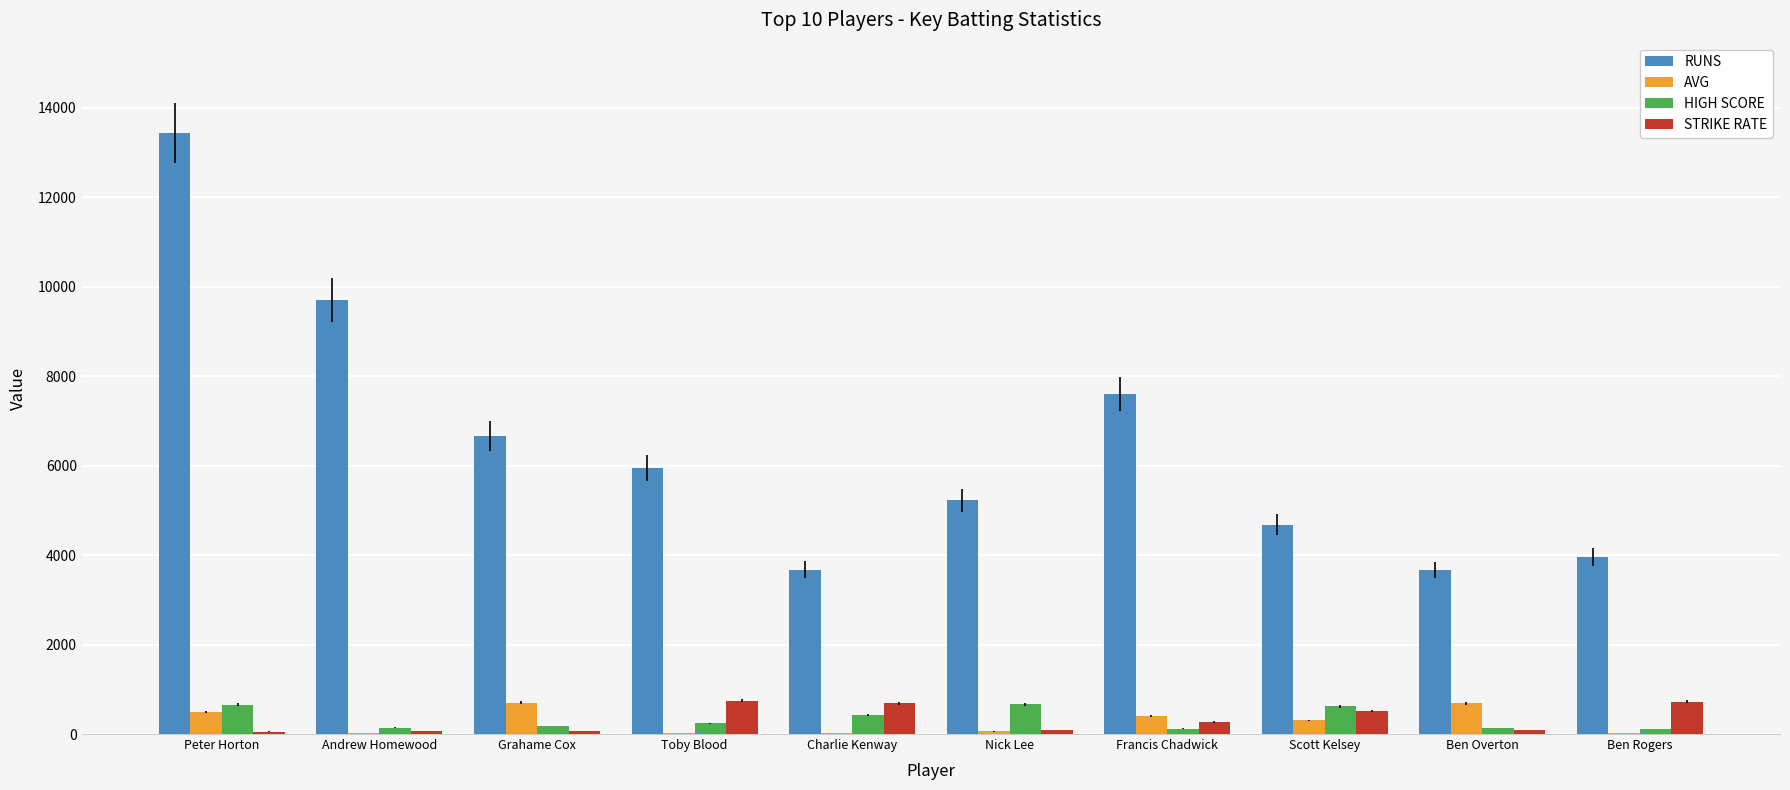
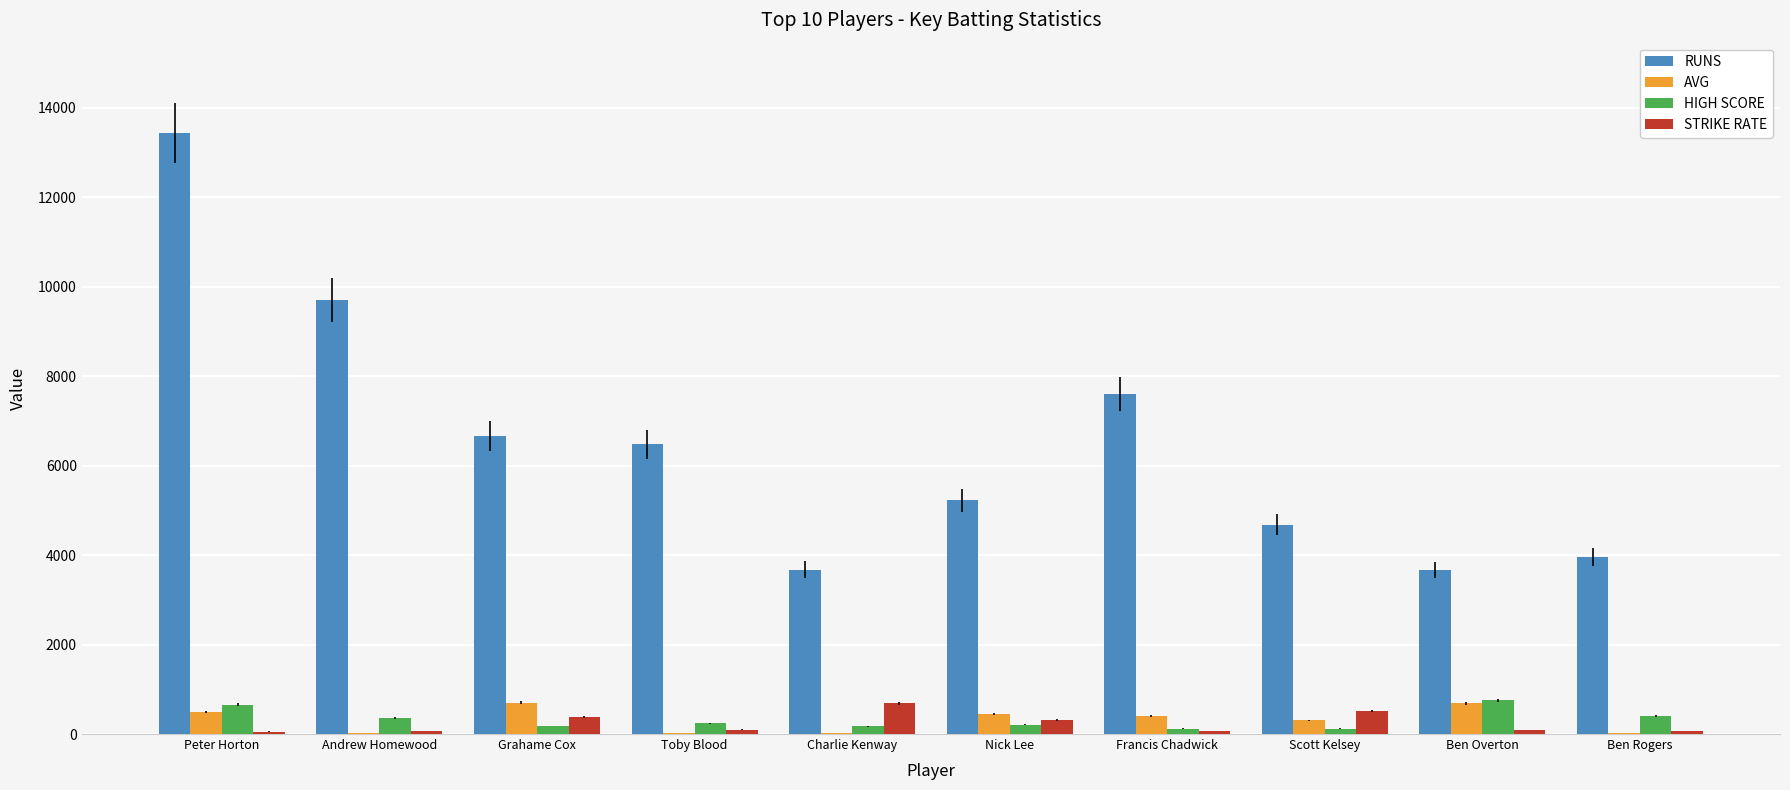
HIGH SCORE, Andrew Homewood: 100 -> 400
STRIKE RATE, Grahame Cox: 100 -> 400
RUNS, Toby Blood: 5900 -> 6500
STRIKE RATE, Toby Blood: 700 -> 100
HIGH SCORE, Charlie Kenway: 400 -> 200
AVG, Nick Lee: 100 -> 400
HIGH SCORE, Nick Lee: 700 -> 200
STRIKE RATE, Nick Lee: 100 -> 300
STRIKE RATE, Francis Chadwick: 300 -> 100
HIGH SCORE, Scott Kelsey: 600 -> 100
HIGH SCORE, Ben Overton: 100 -> 800
HIGH SCORE, Ben Rogers: 100 -> 400
STRIKE RATE, Ben Rogers: 700 -> 100
